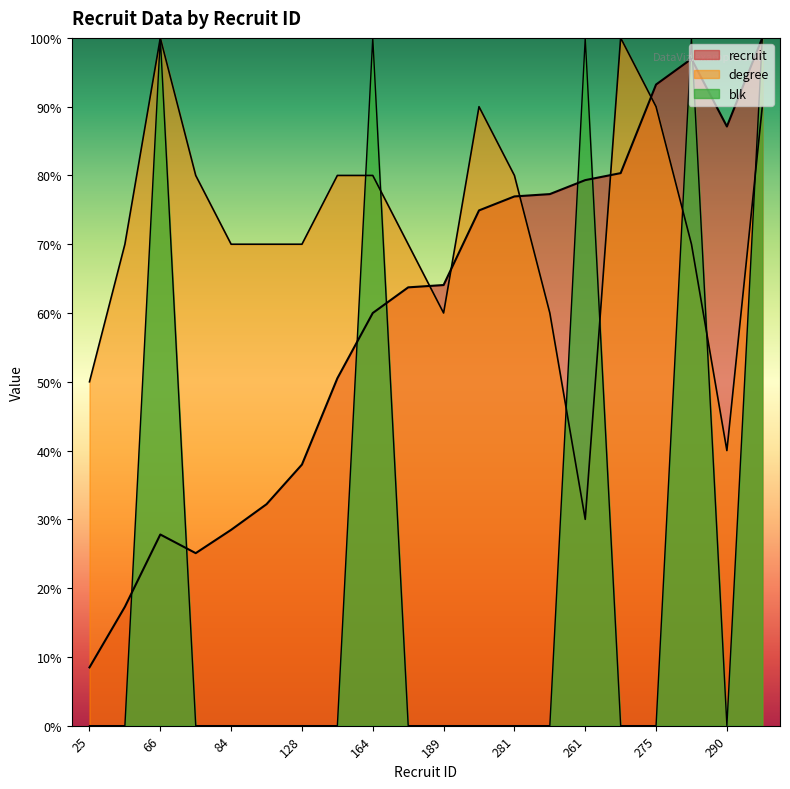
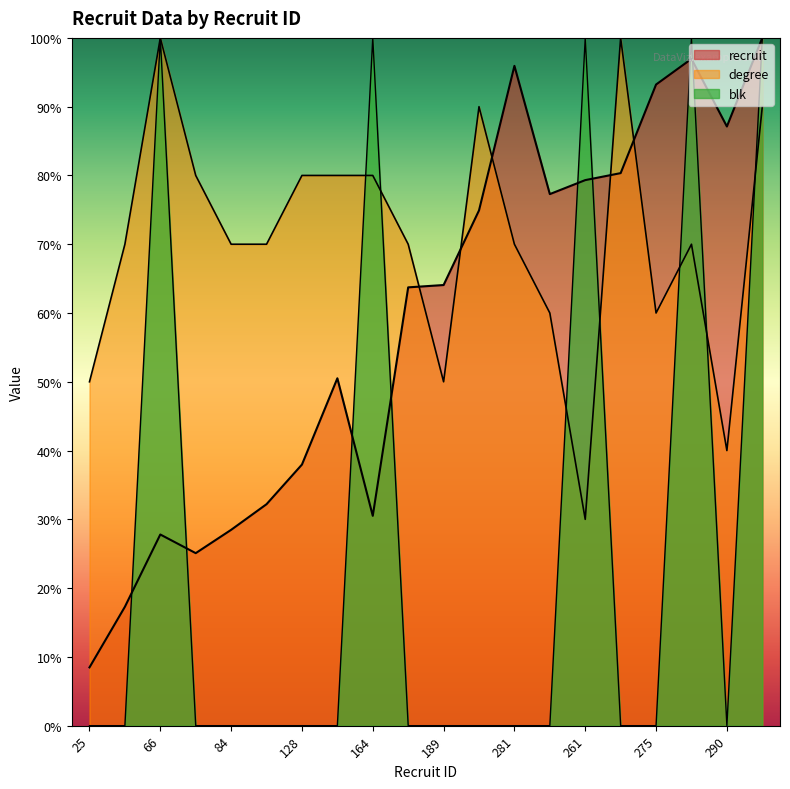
degree, 128: 70% -> 80%
recruit, 164: 60% -> 31%
degree, 189: 60% -> 50%
recruit, 281: 77% -> 96%
degree, 281: 80% -> 70%
degree, 275: 90% -> 60%
